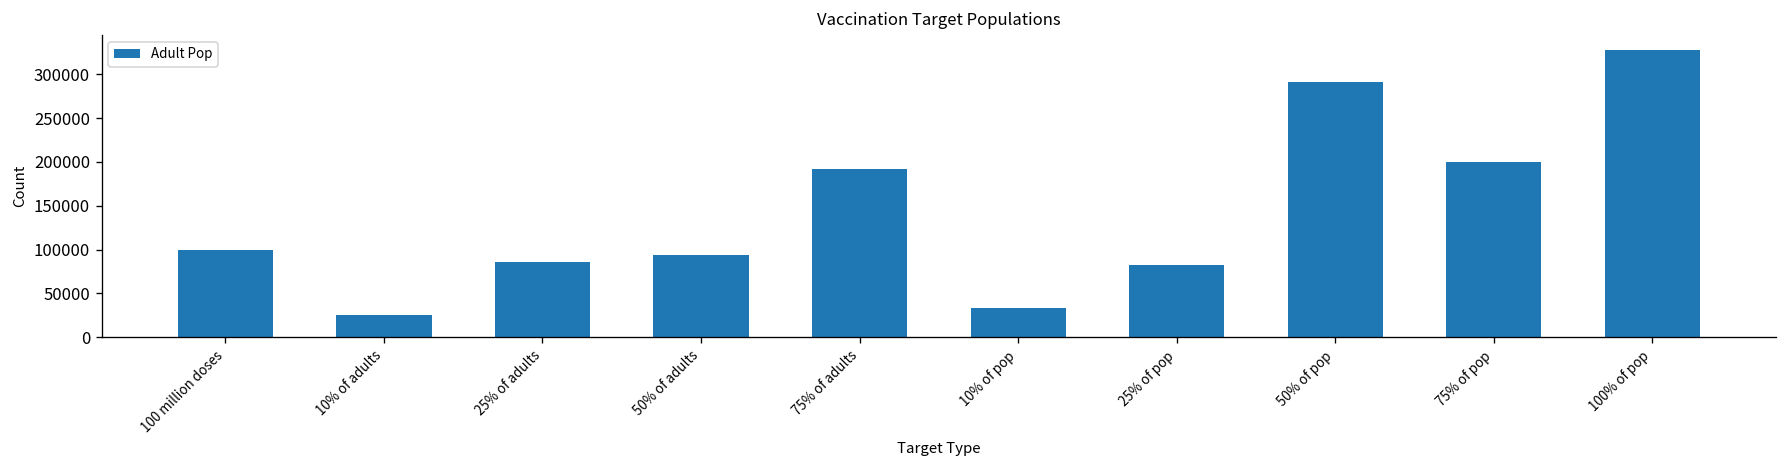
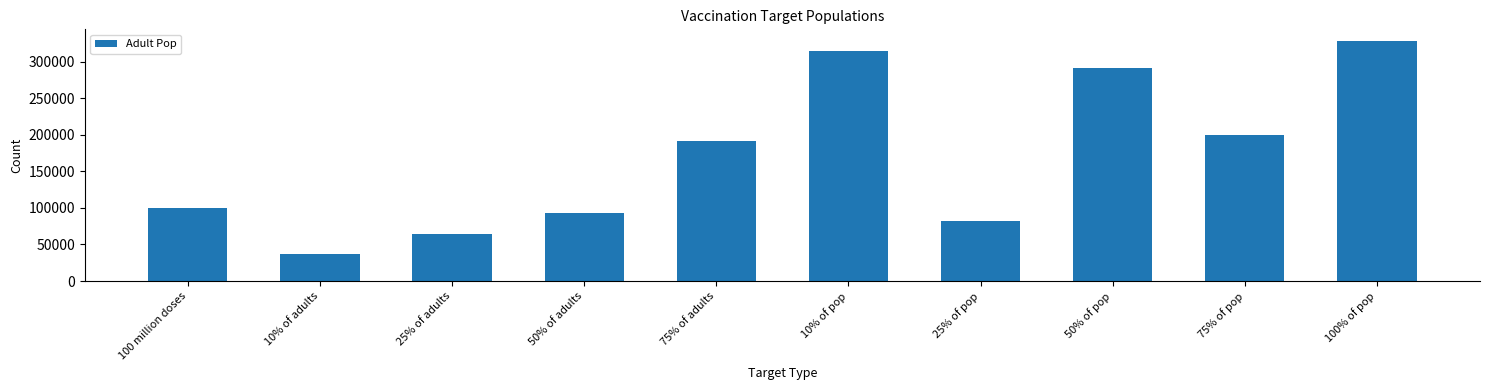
10% of adults: 30000 -> 40000
25% of adults: 90000 -> 60000
10% of pop: 30000 -> 310000
